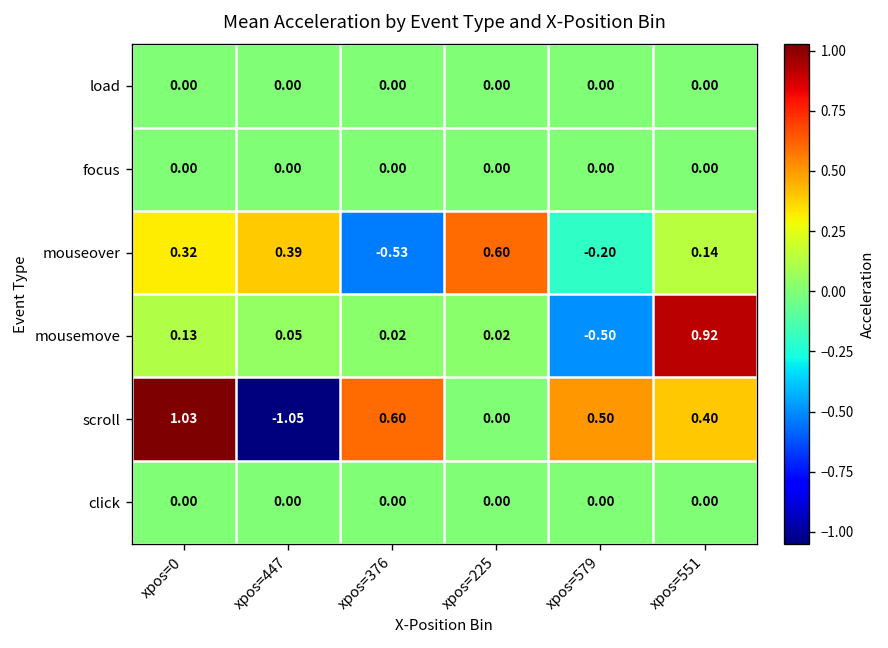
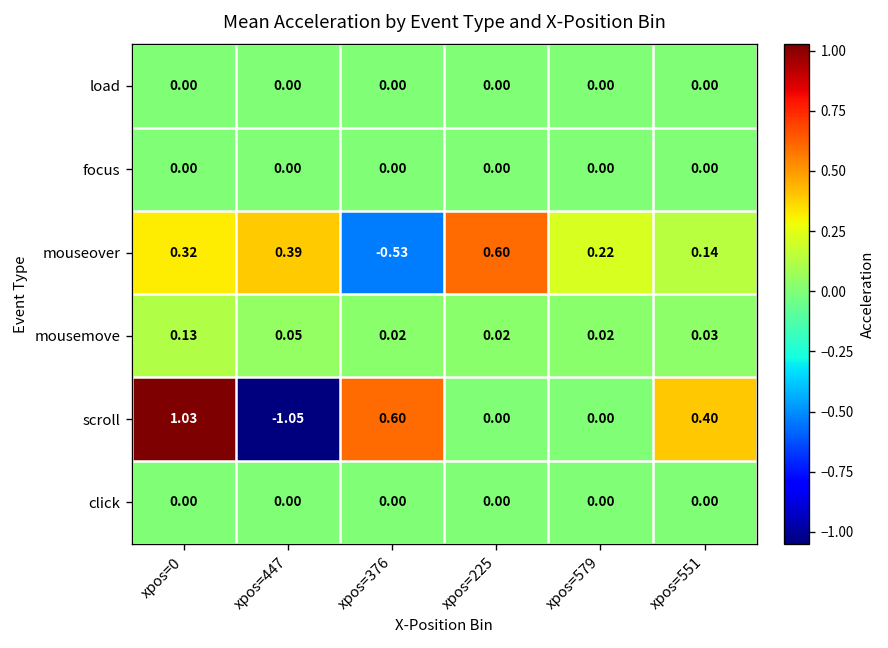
mouseover, xpos=579: -0.20 -> 0.22
mousemove, xpos=579: -0.50 -> 0.02
mousemove, xpos=551: 0.92 -> 0.03
scroll, xpos=579: 0.50 -> 0.00
